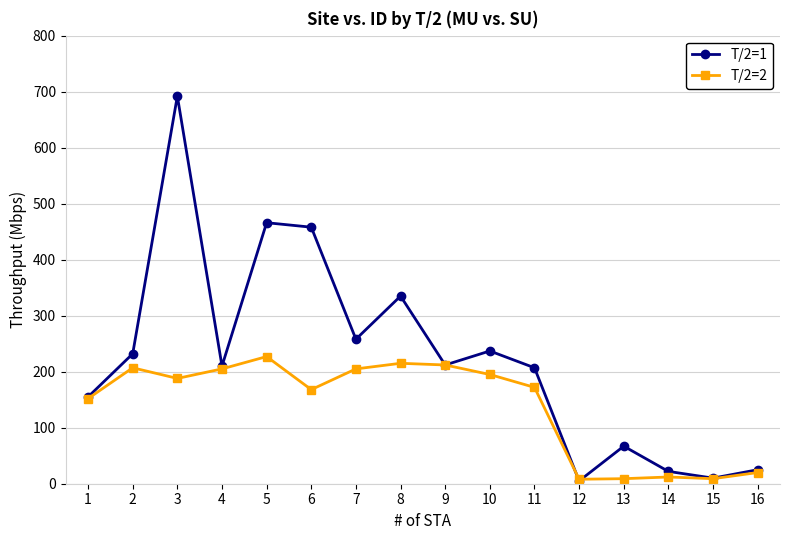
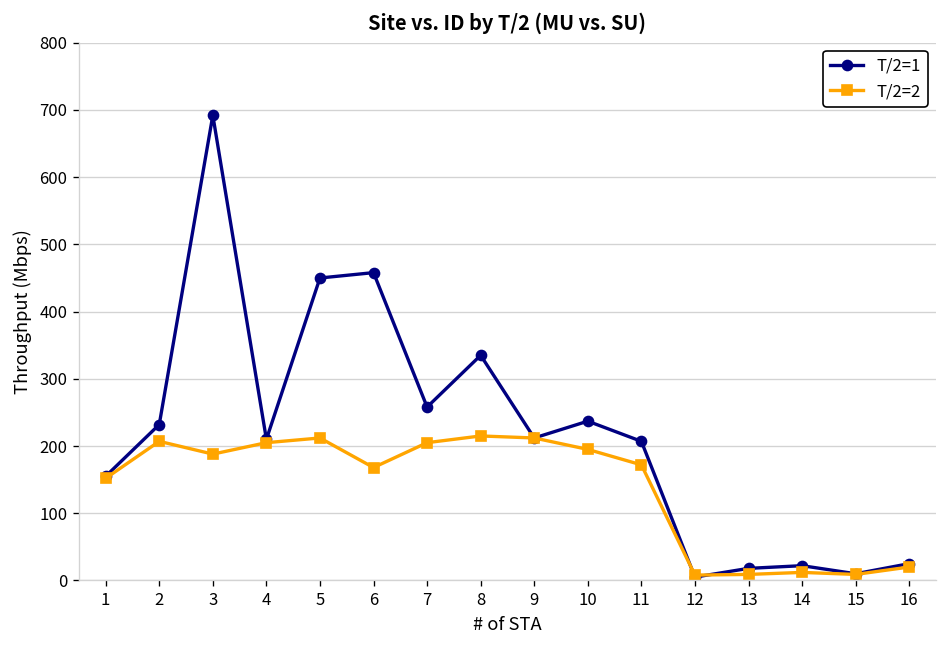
T/2=1, 5: 470 -> 450
T/2=2, 5: 230 -> 210
T/2=1, 13: 70 -> 20
